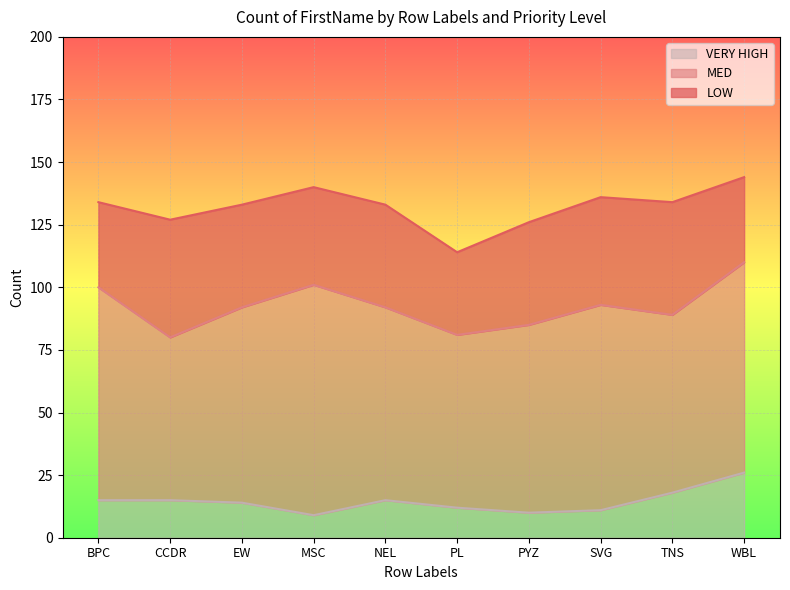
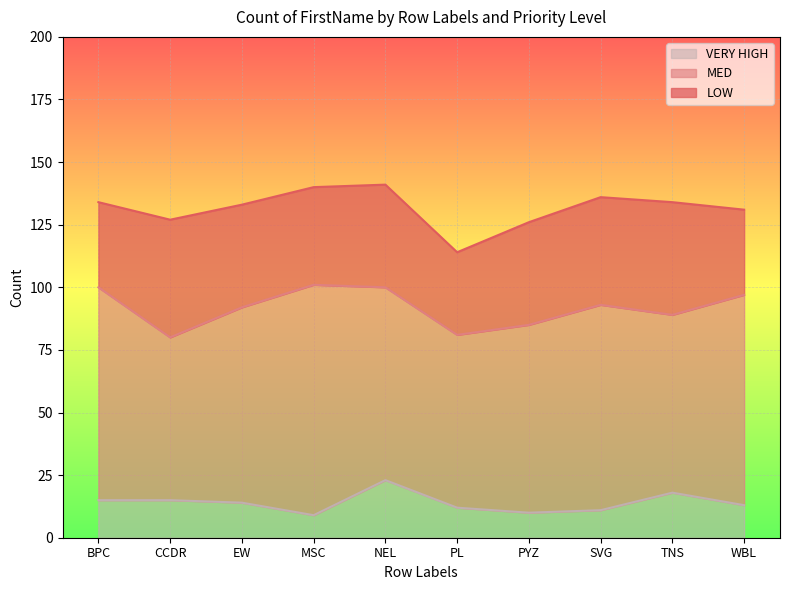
VERY HIGH, NEL: 15 -> 23
VERY HIGH, WBL: 26 -> 13
